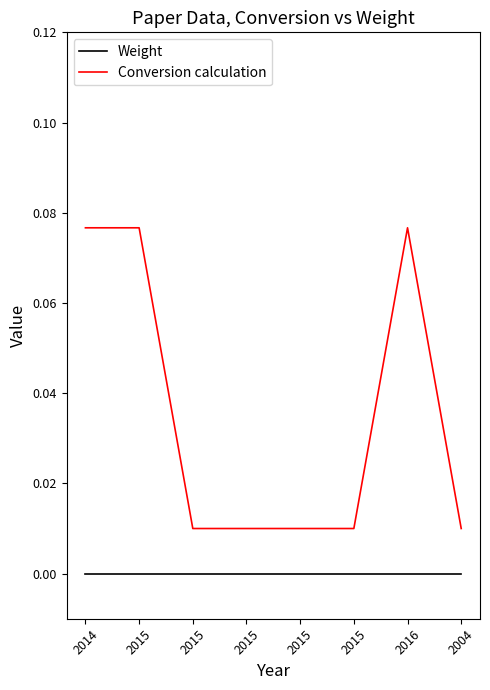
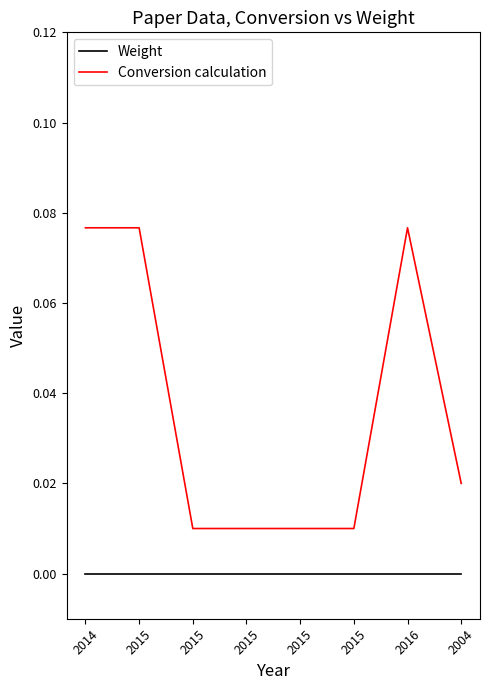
Conversion calculation, 2004: 0.01 -> 0.02
